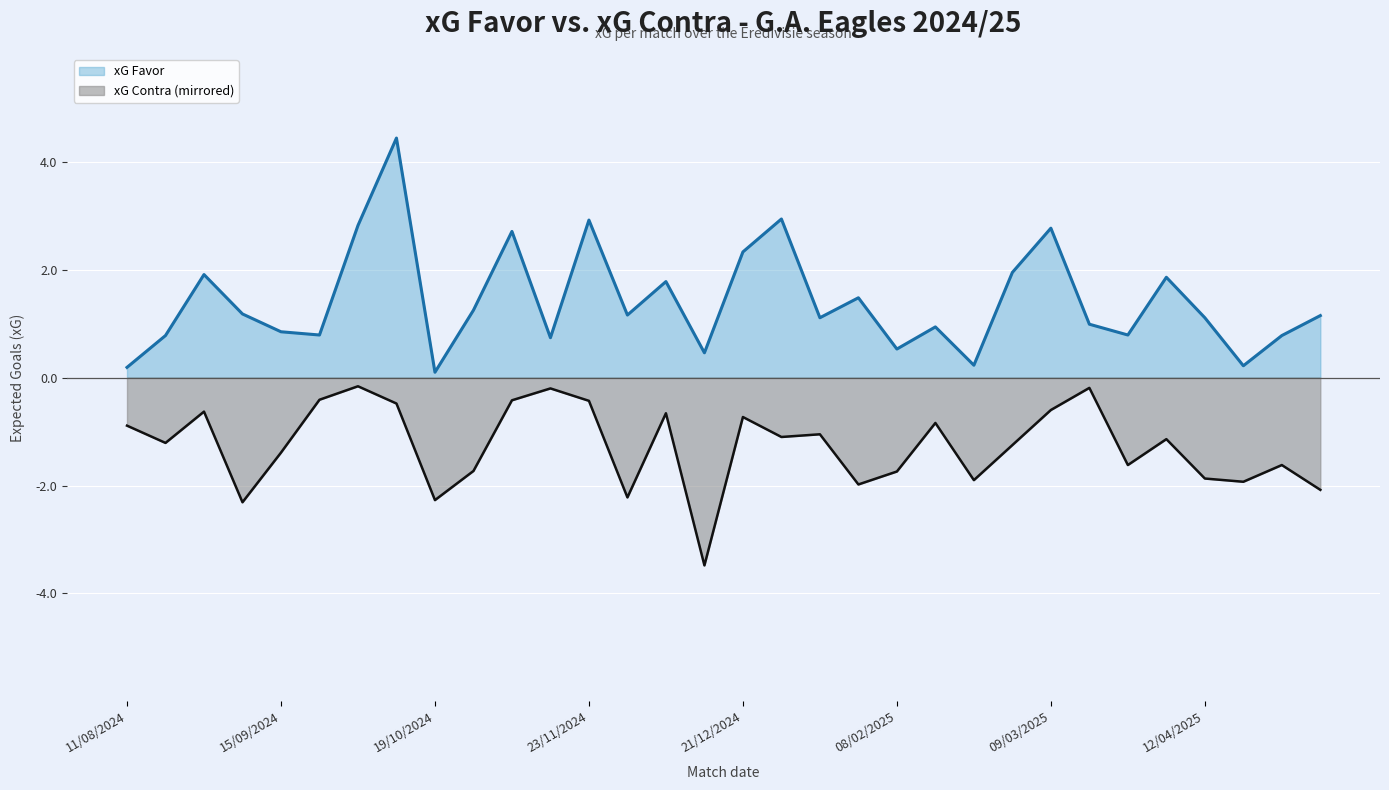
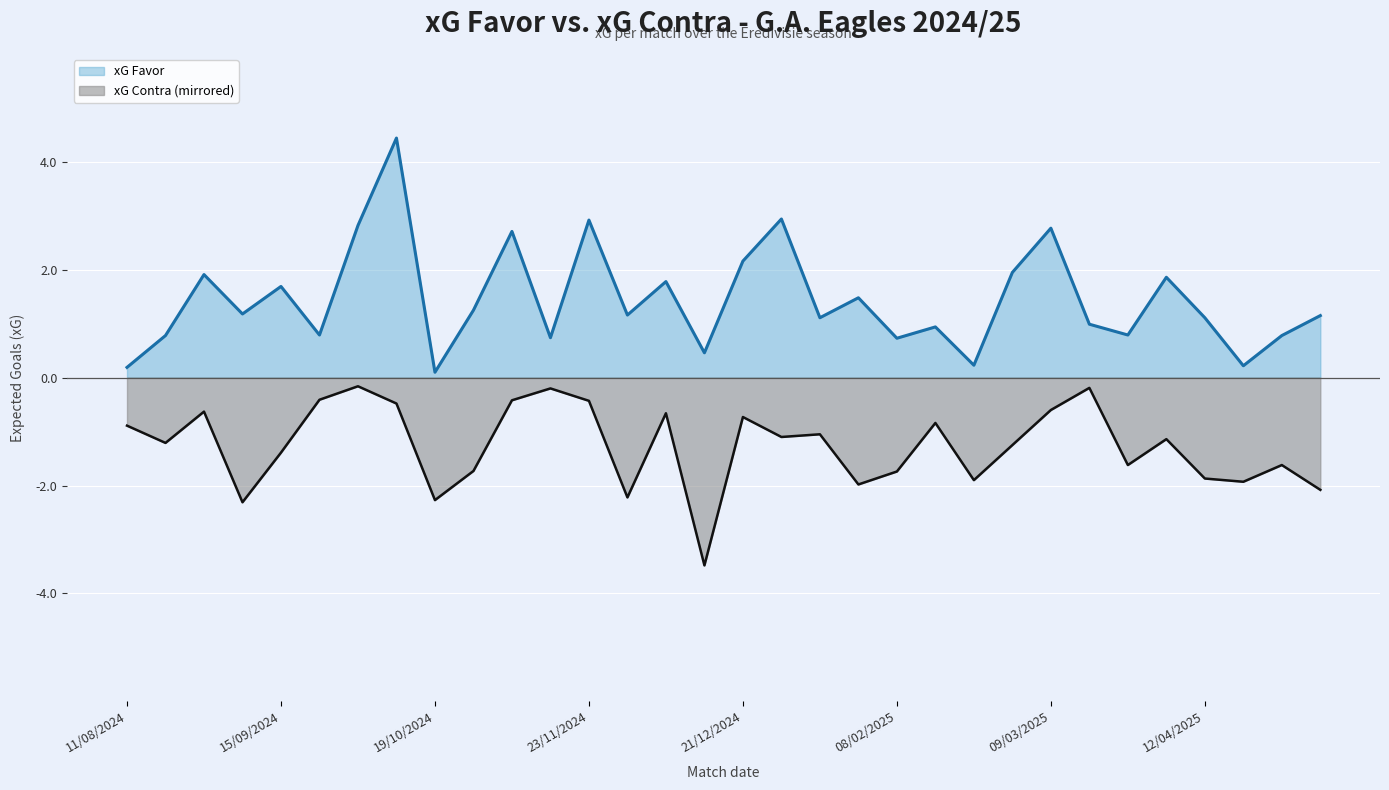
xG Favor, 15/09/2024: 0.9 -> 1.7
xG Favor, 21/12/2024: 2.3 -> 2.2
xG Favor, 08/02/2025: 0.5 -> 0.7
